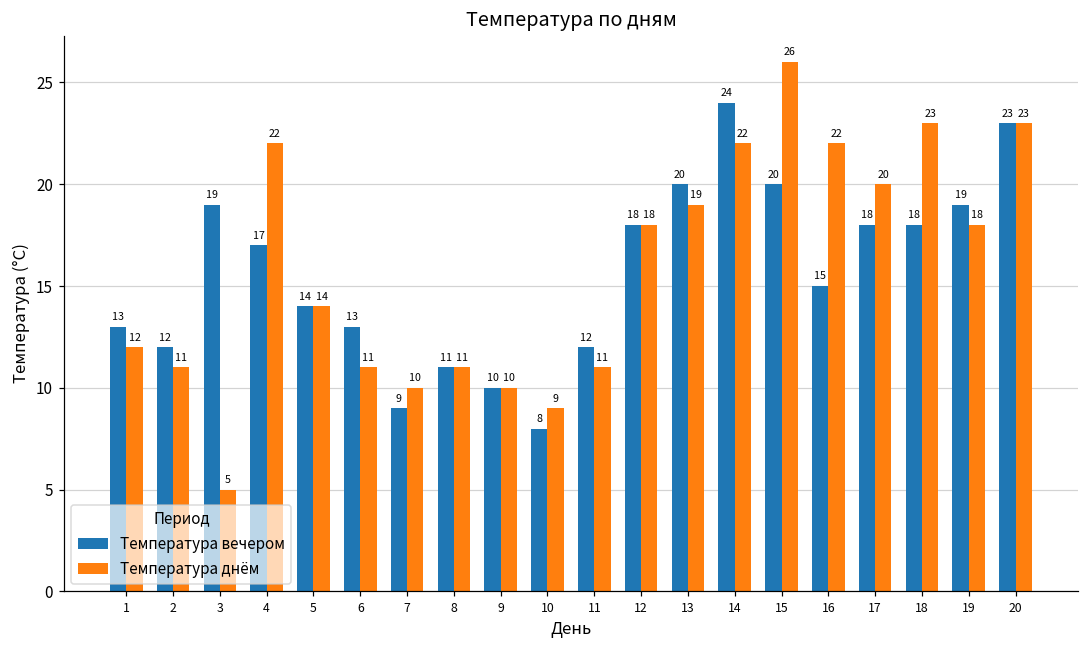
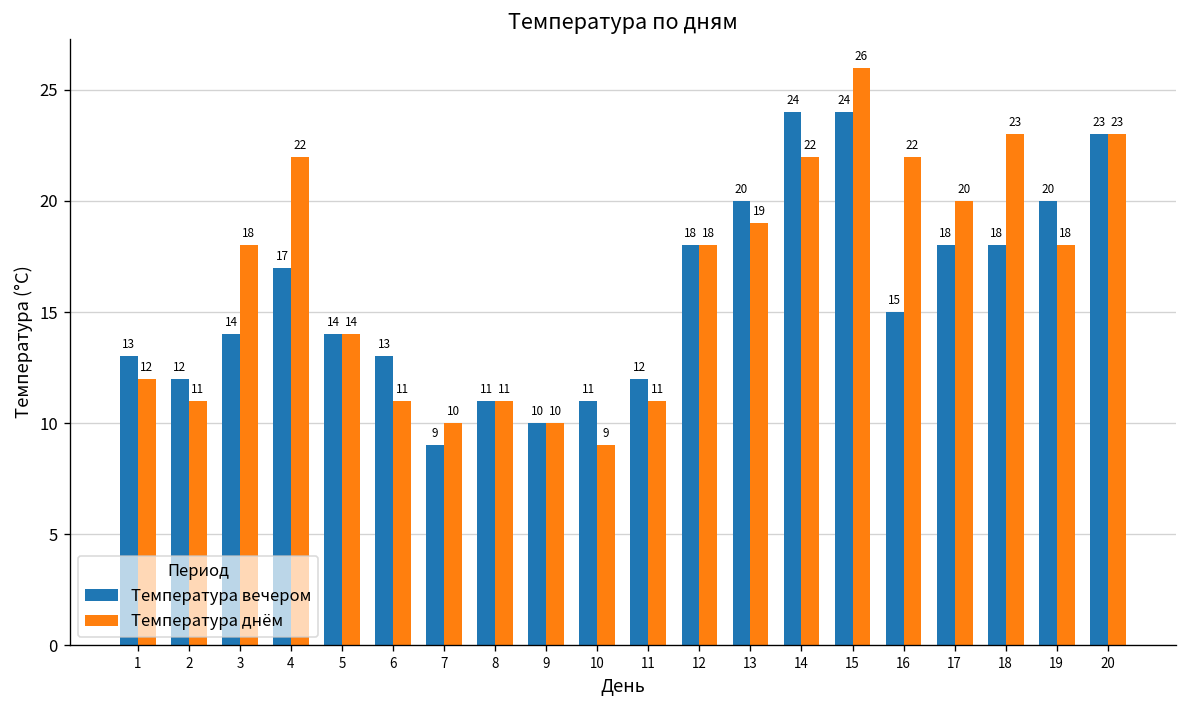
Температура вечером, 3: 19 -> 14
Температура днём, 3: 5 -> 18
Температура вечером, 10: 8 -> 11
Температура вечером, 15: 20 -> 24
Температура вечером, 19: 19 -> 20
